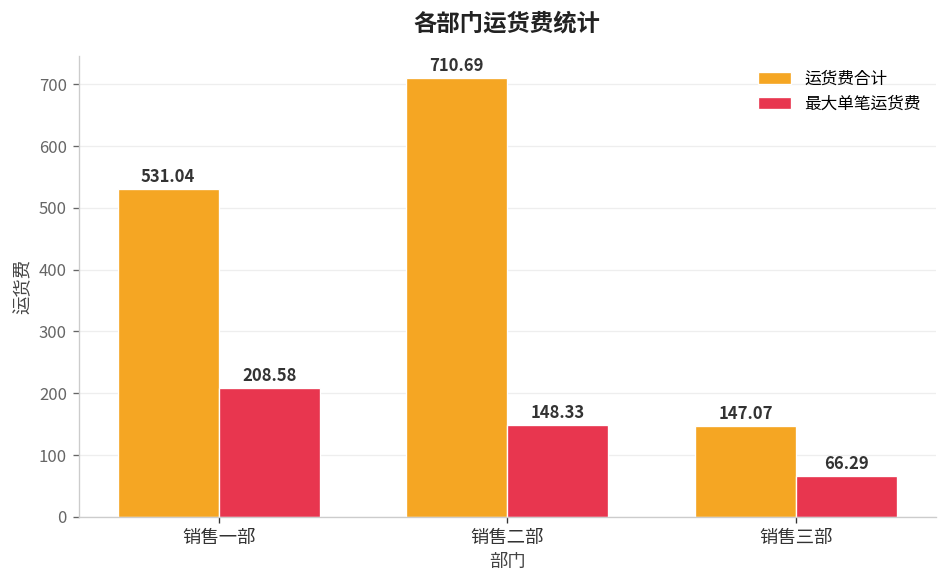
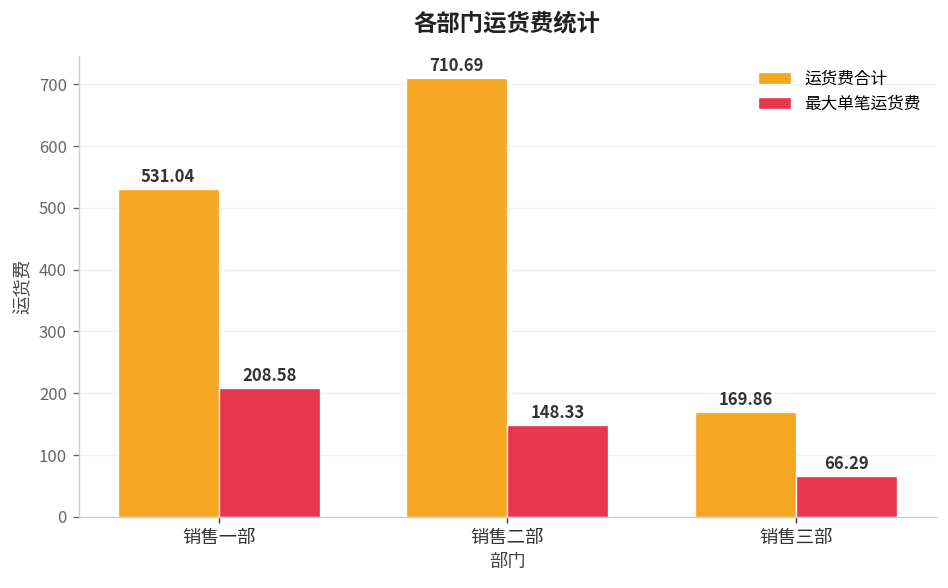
运货费合计, 销售三部: 147.07 -> 169.86
